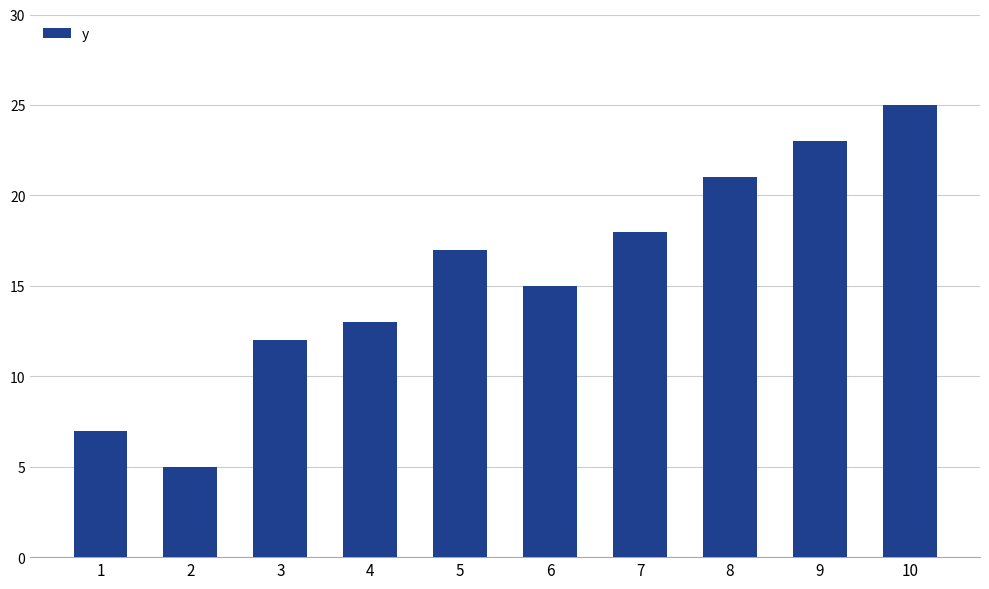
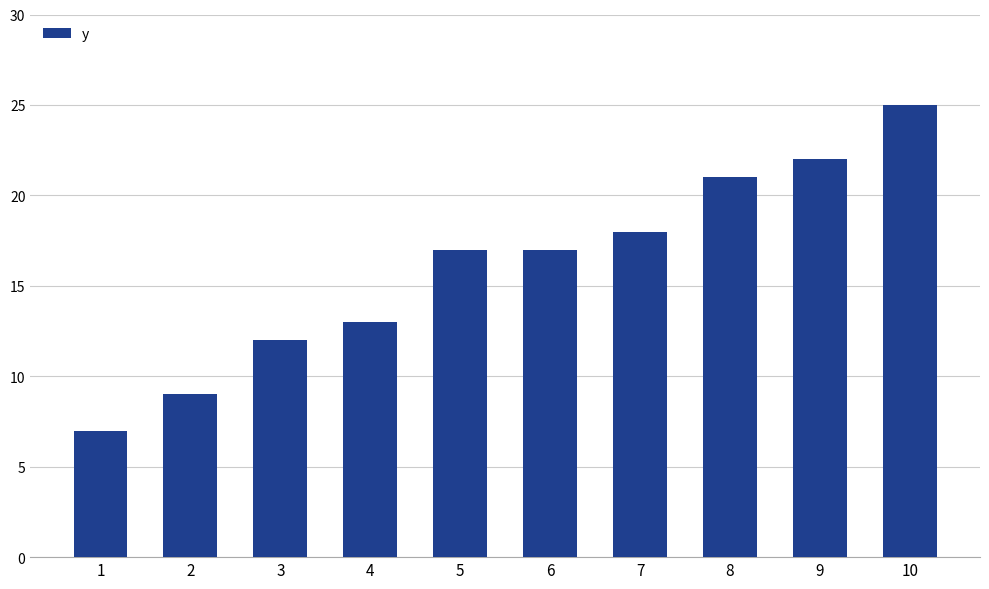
2: 5 -> 9
6: 15 -> 17
9: 23 -> 22
